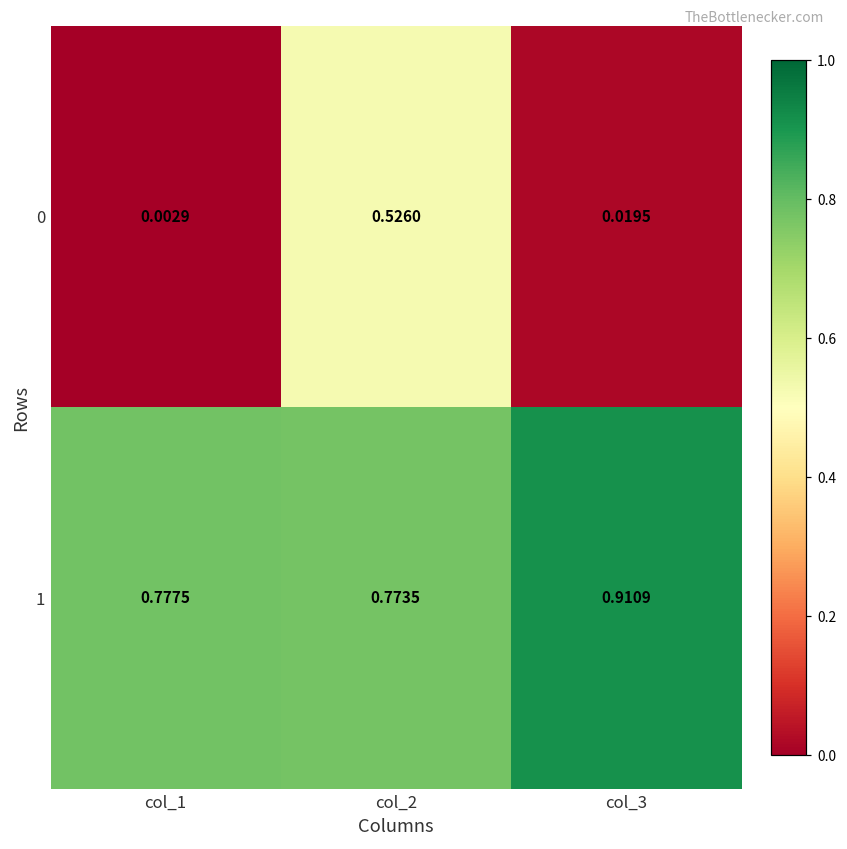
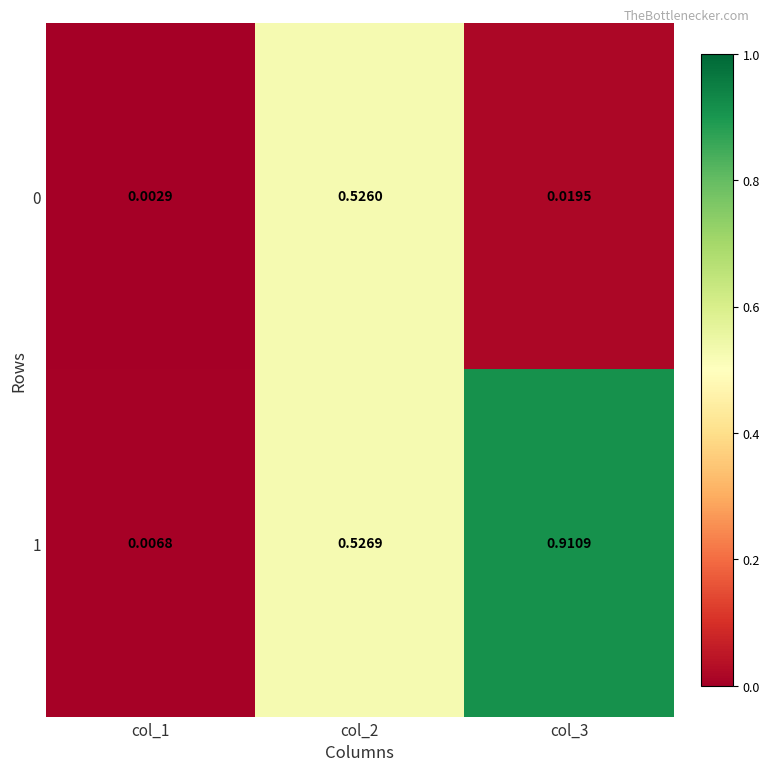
1, col_1: 0.7775 -> 0.0068
1, col_2: 0.7735 -> 0.5269
